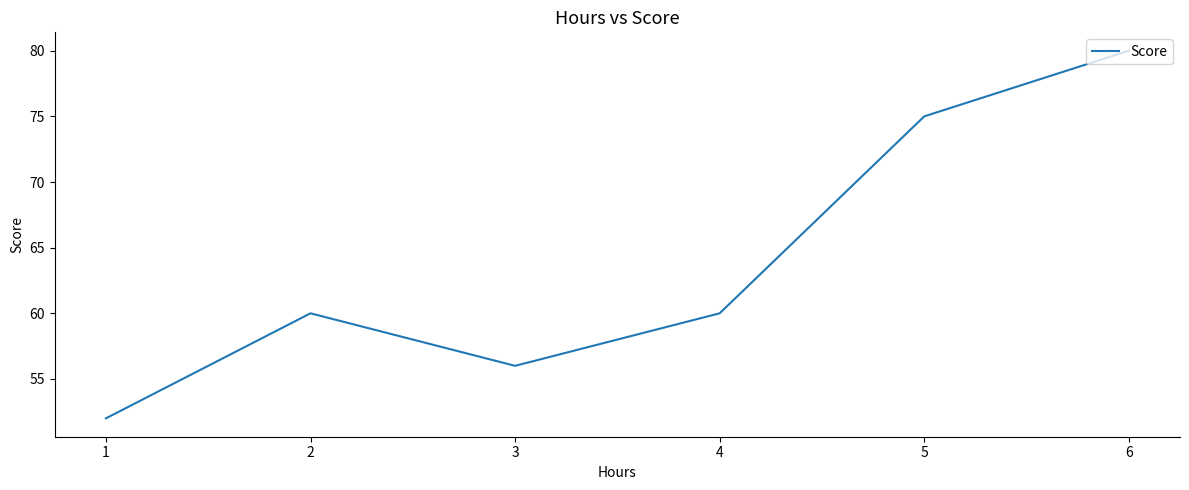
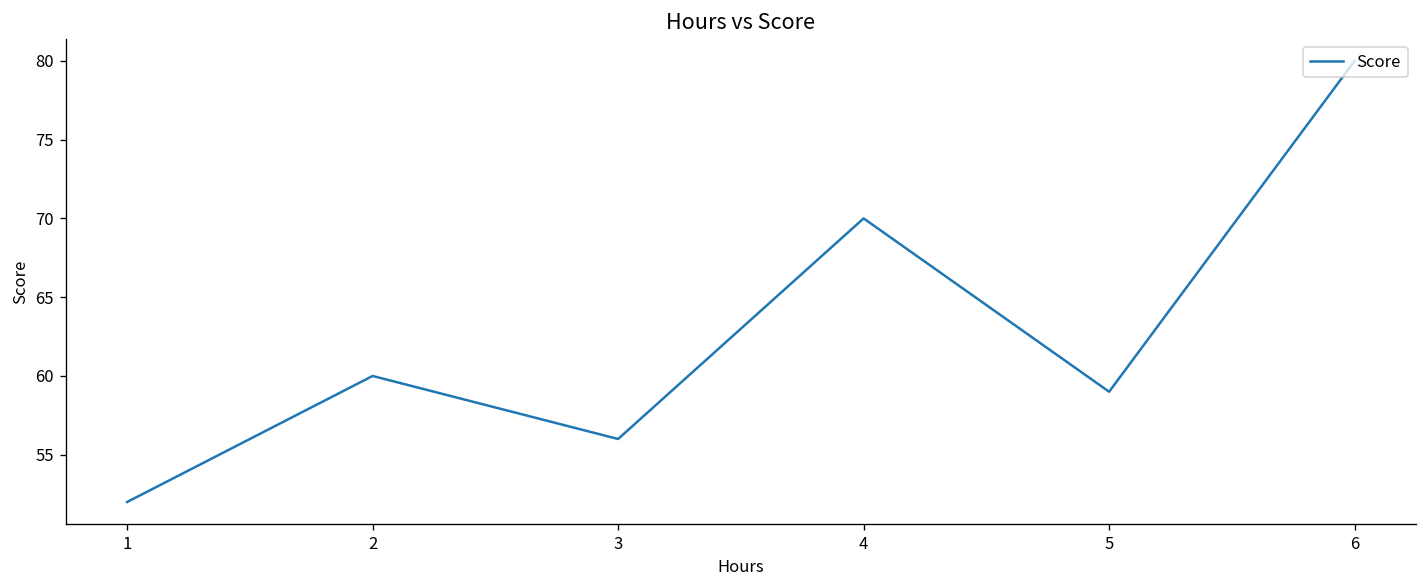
4: 60 -> 70
5: 75 -> 59
